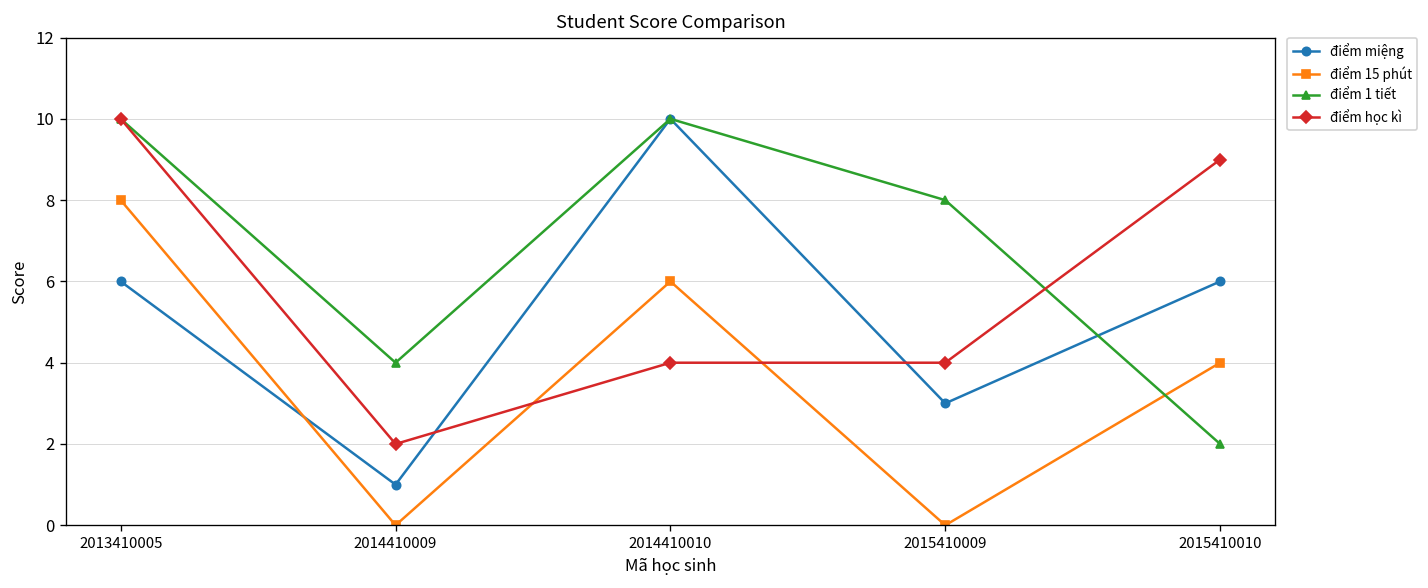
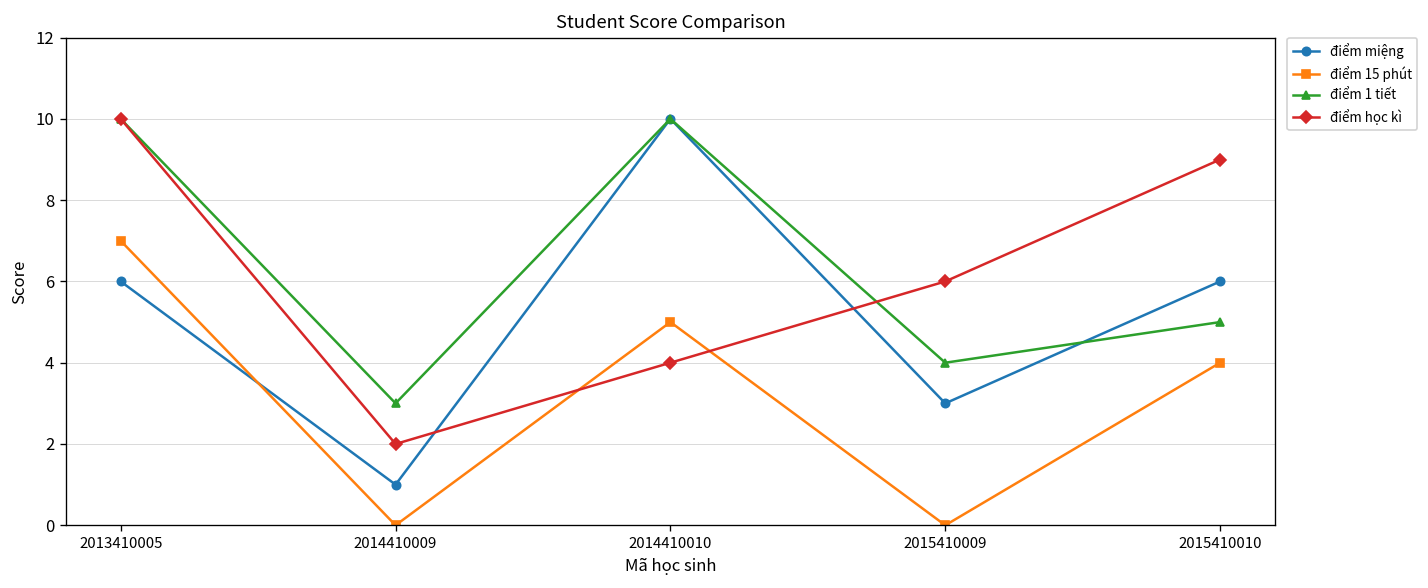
điểm 15 phút, 2013410005: 8 -> 7
điểm 1 tiết, 2014410009: 4 -> 3
điểm 15 phút, 2014410010: 6 -> 5
điểm 1 tiết, 2015410009: 8 -> 4
điểm học kì, 2015410009: 4 -> 6
điểm 1 tiết, 2015410010: 2 -> 5
